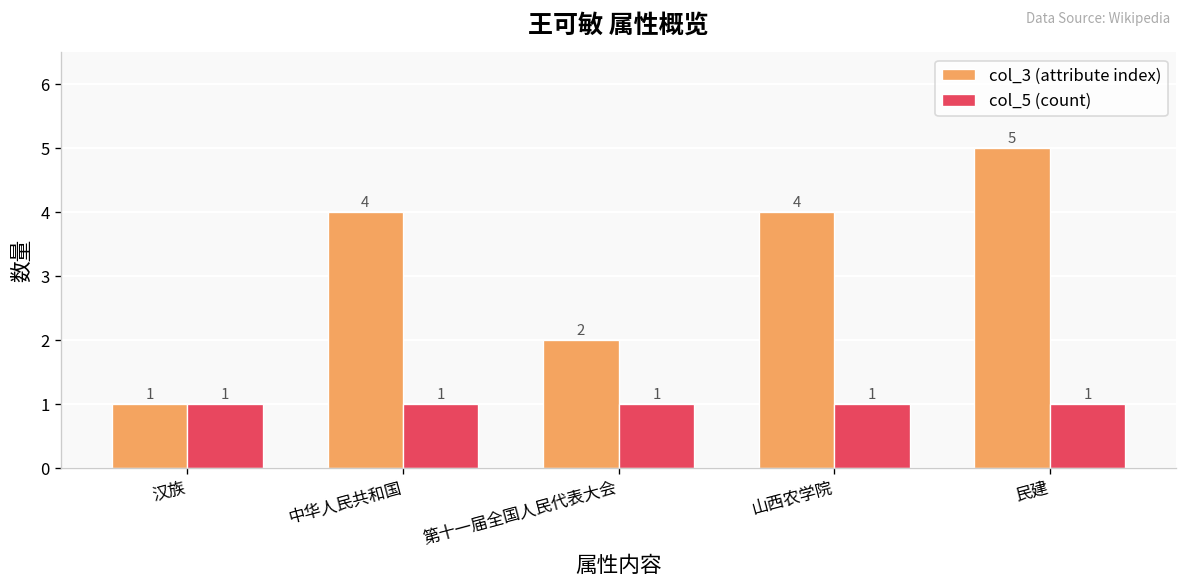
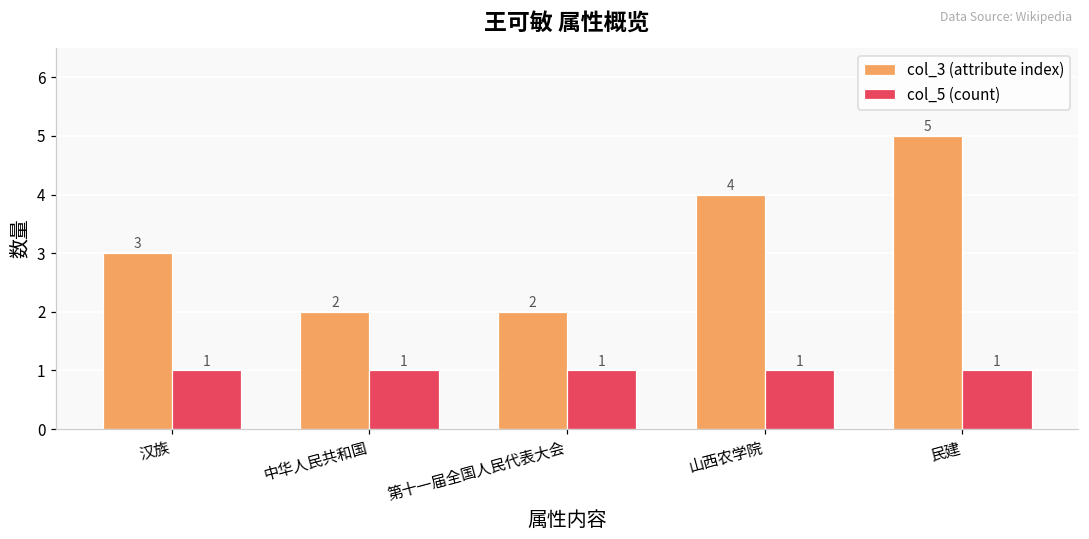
col_3 (attribute index), 汉族: 1 -> 3
col_3 (attribute index), 中华人民共和国: 4 -> 2
